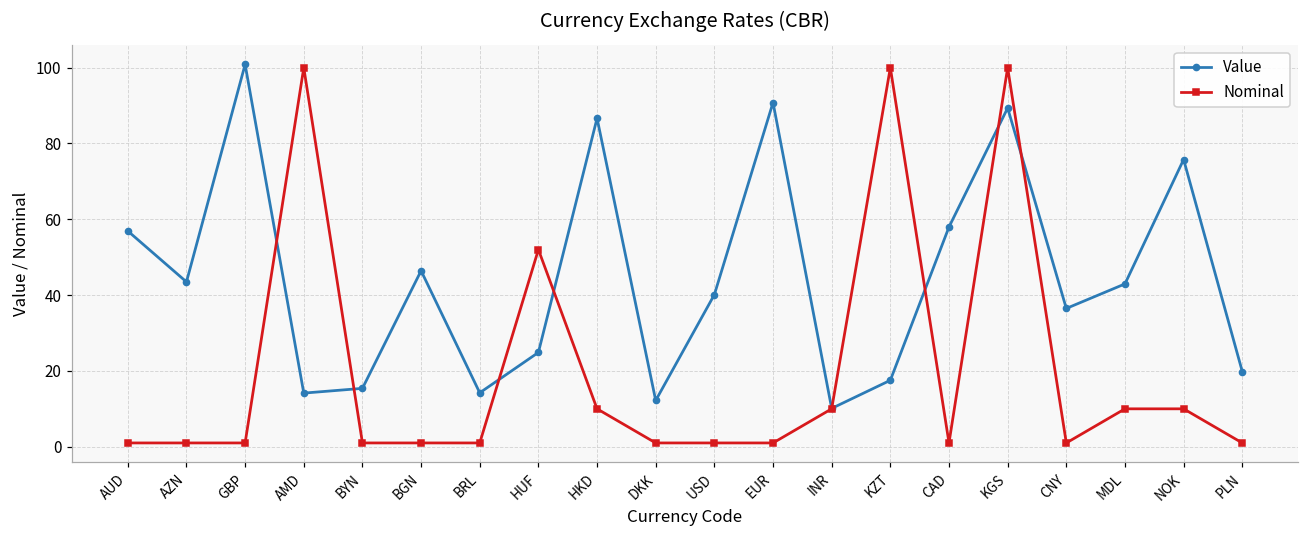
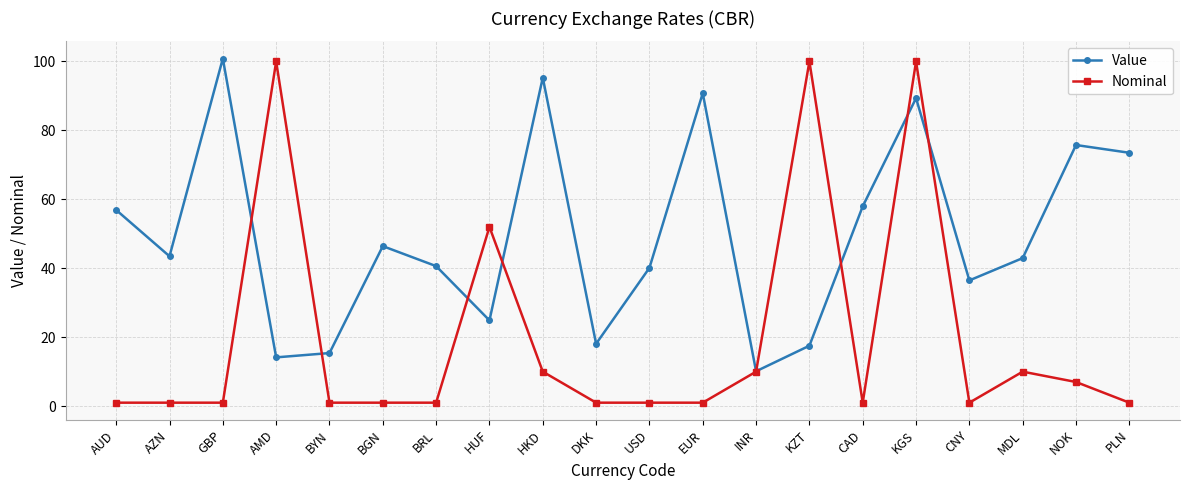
Value, BRL: 14 -> 41
Value, HKD: 87 -> 95
Value, DKK: 12 -> 18
Nominal, NOK: 10 -> 7
Value, PLN: 20 -> 74
